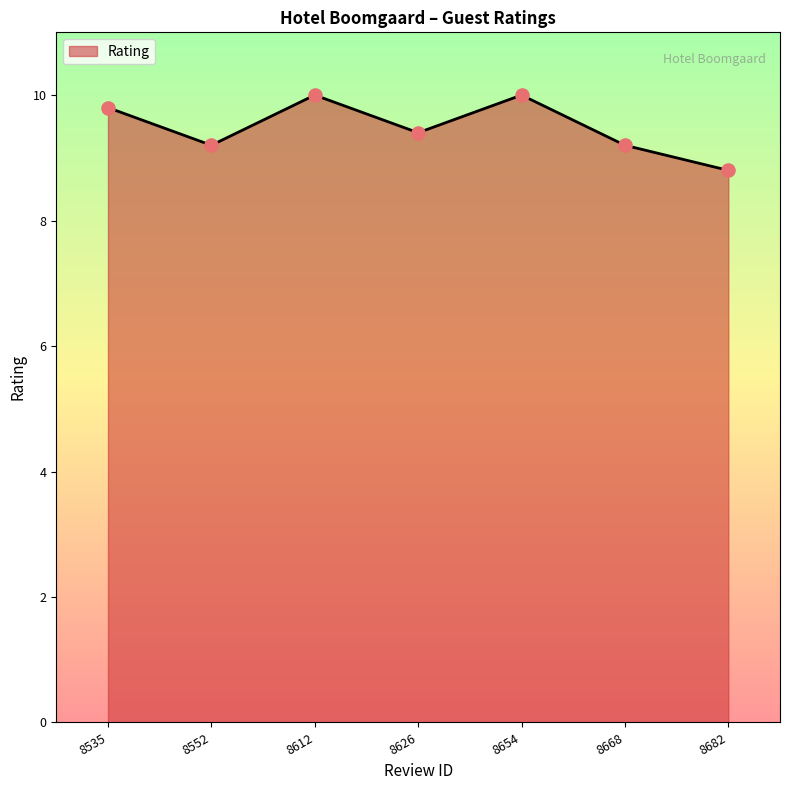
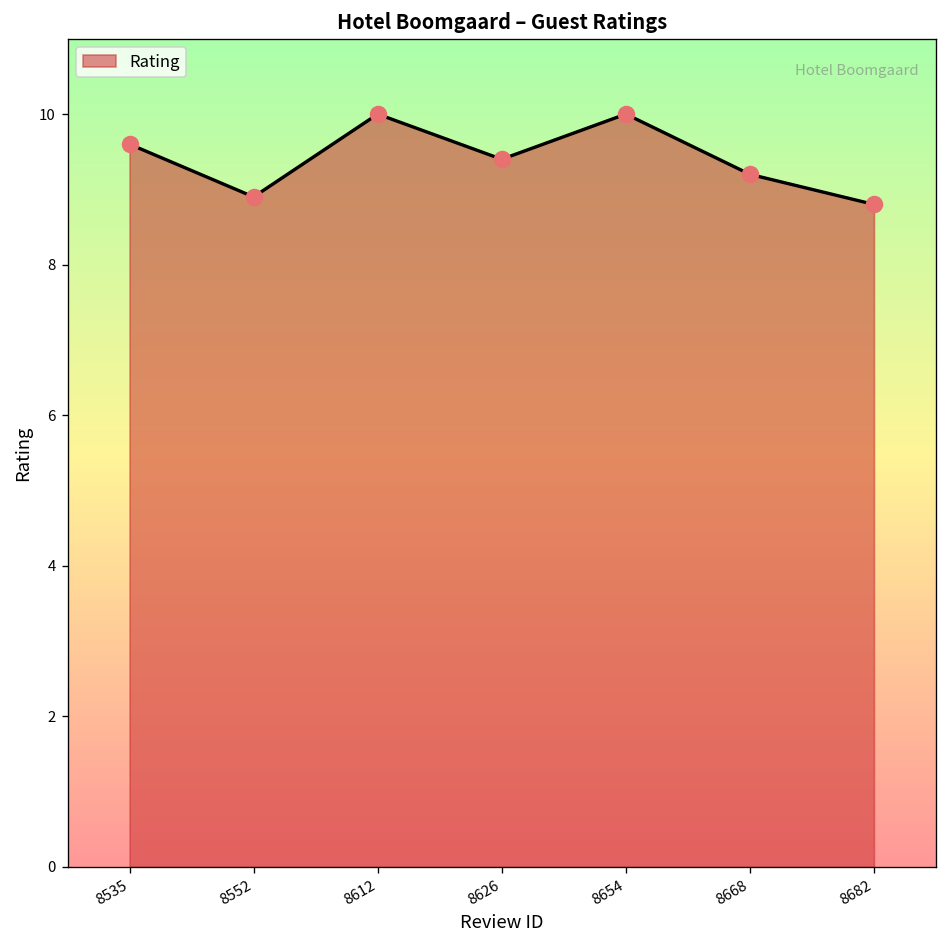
8535: 9.8 -> 9.6
8552: 9.2 -> 8.9
